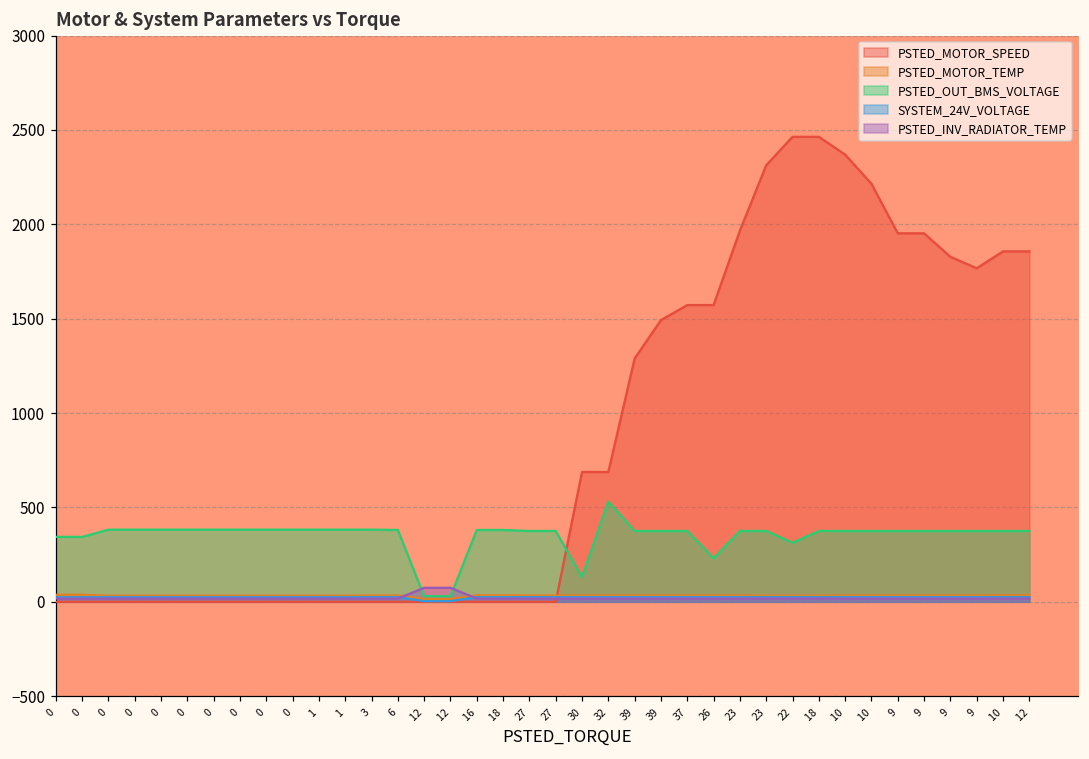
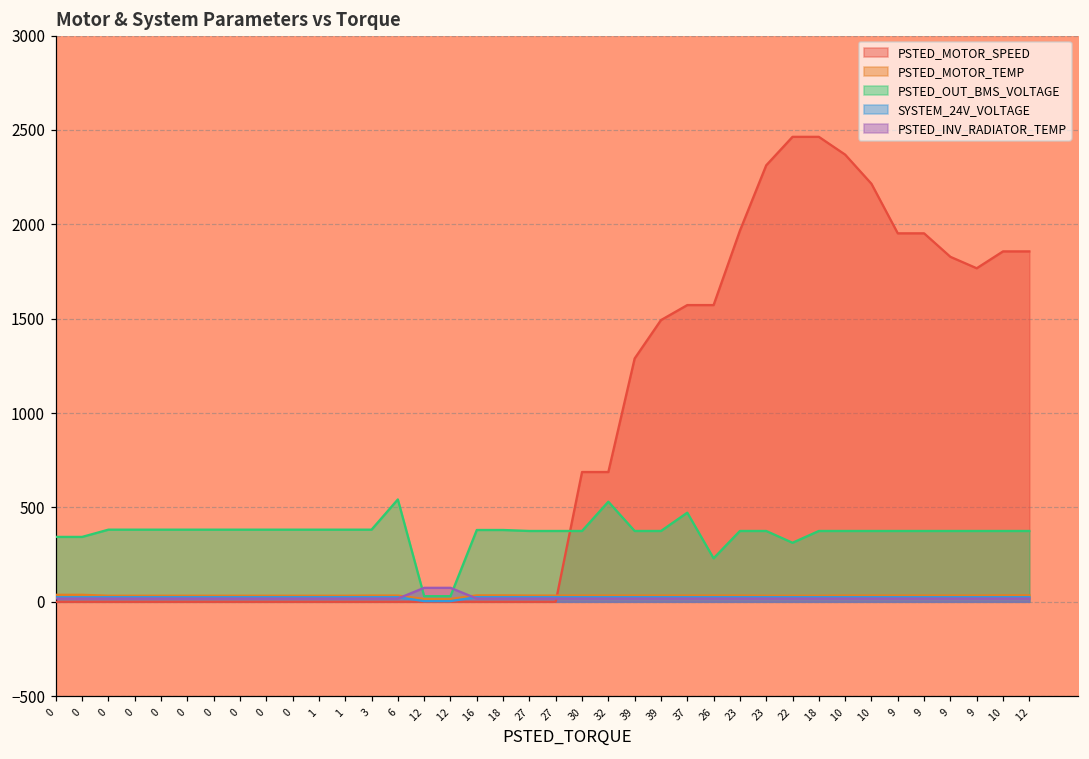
PSTED_OUT_BMS_VOLTAGE, 6: 380 -> 540
PSTED_OUT_BMS_VOLTAGE, 30: 130 -> 380
PSTED_OUT_BMS_VOLTAGE, 37: 380 -> 470
